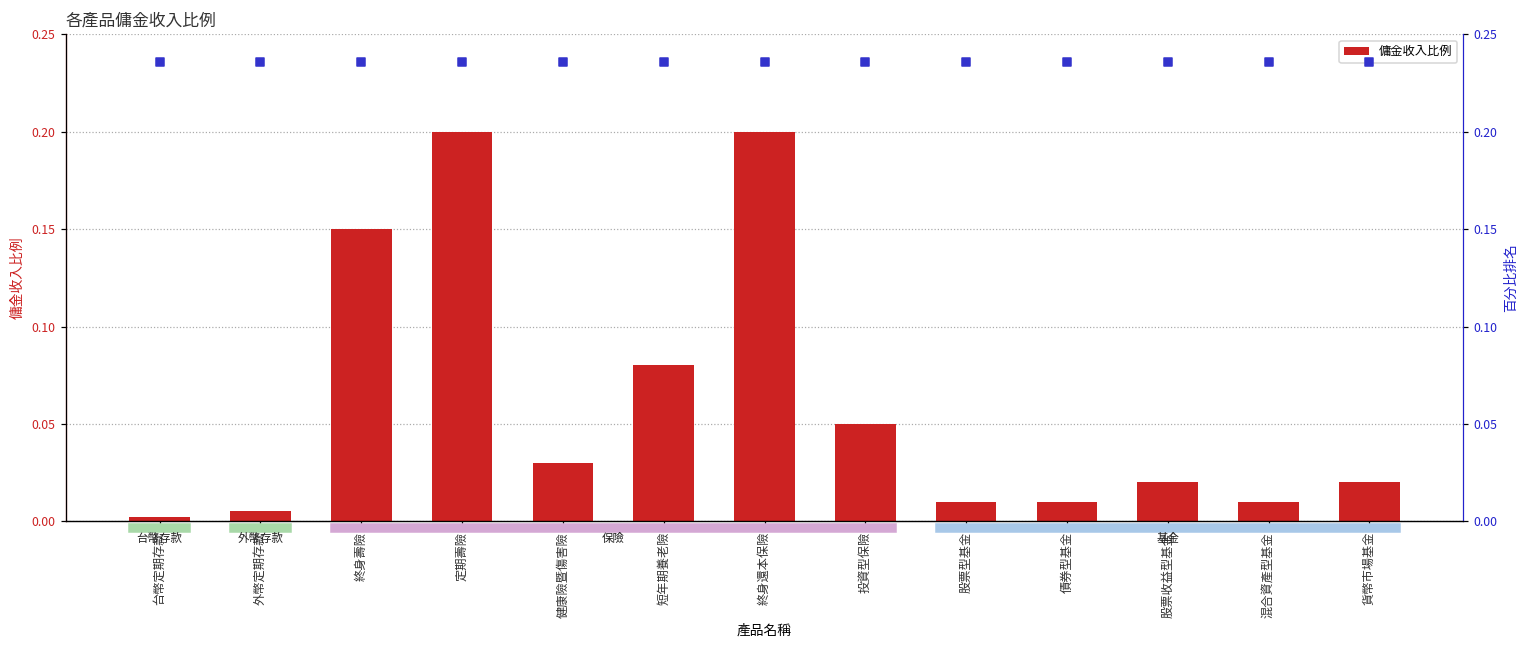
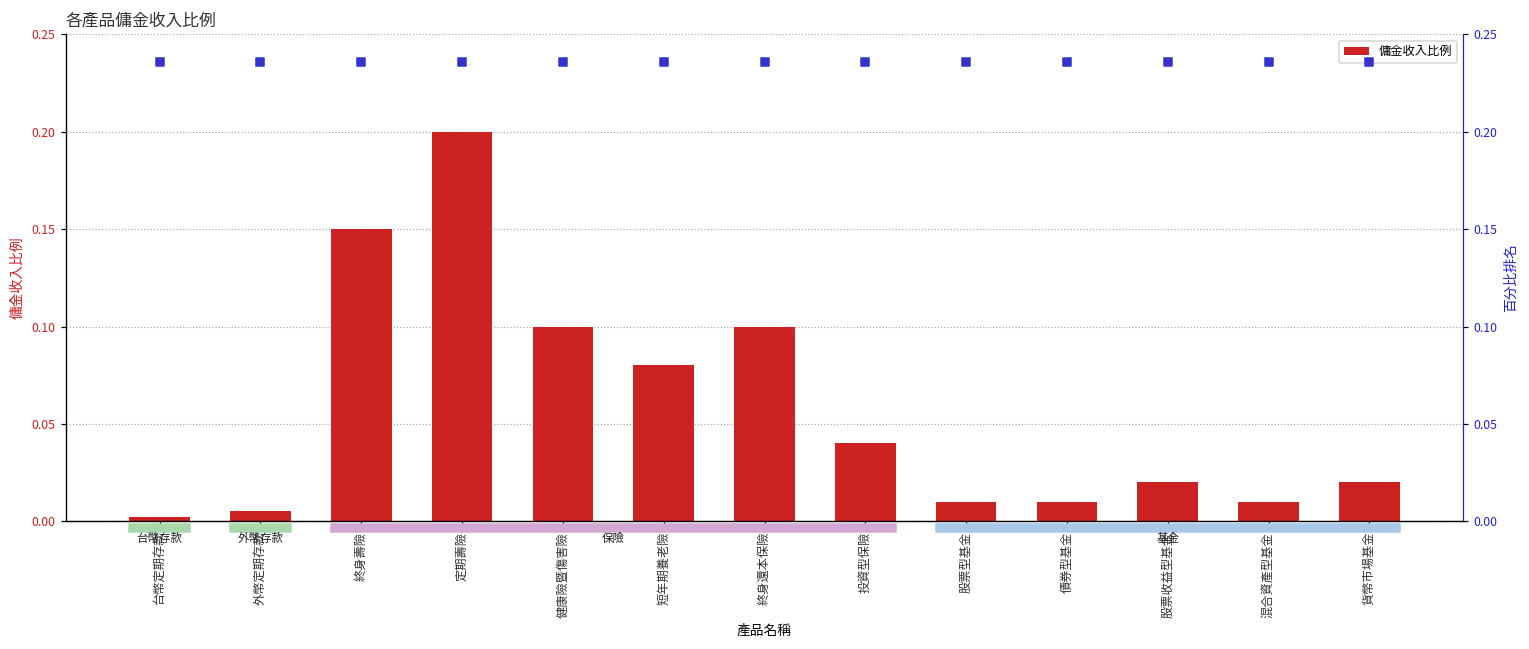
傭金收入比例, 健康險暨傷害險: 0.03 -> 0.10
傭金收入比例, 終身還本保險: 0.2 -> 0.1
傭金收入比例, 投資型保險: 0.05 -> 0.04
